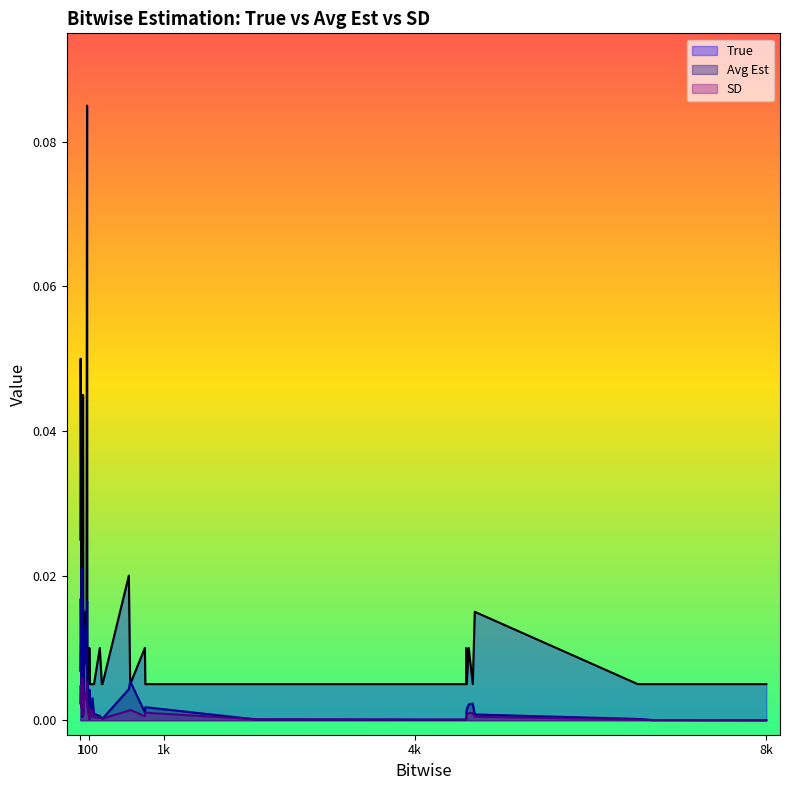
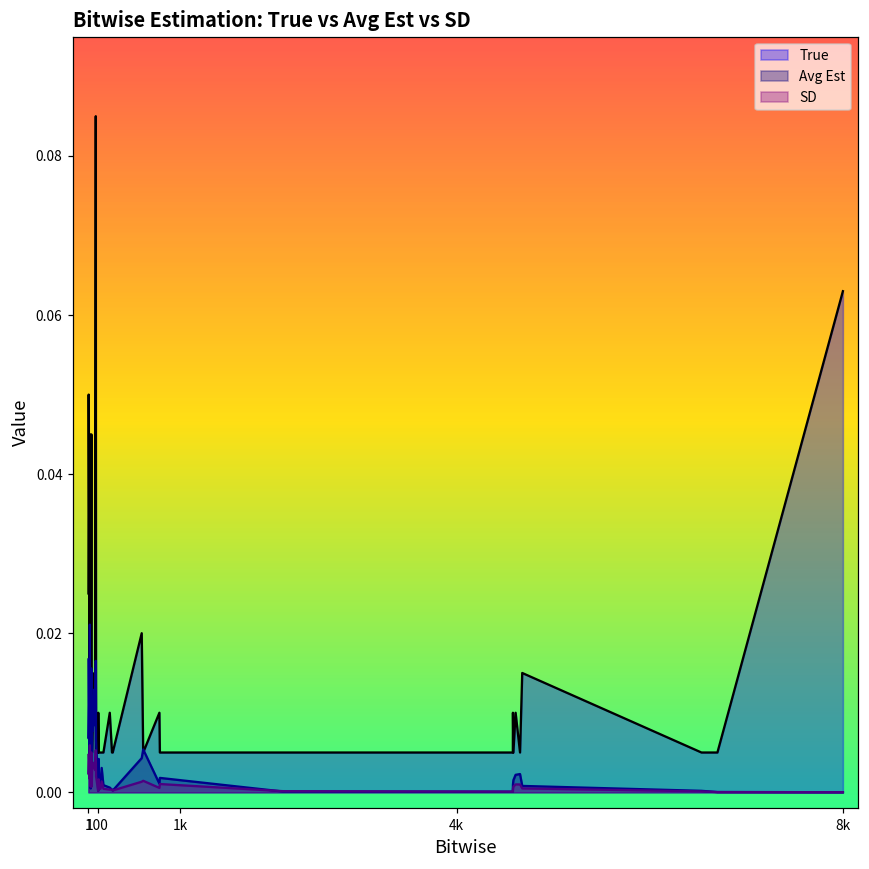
True, 8k: 0.005 -> 0.063
